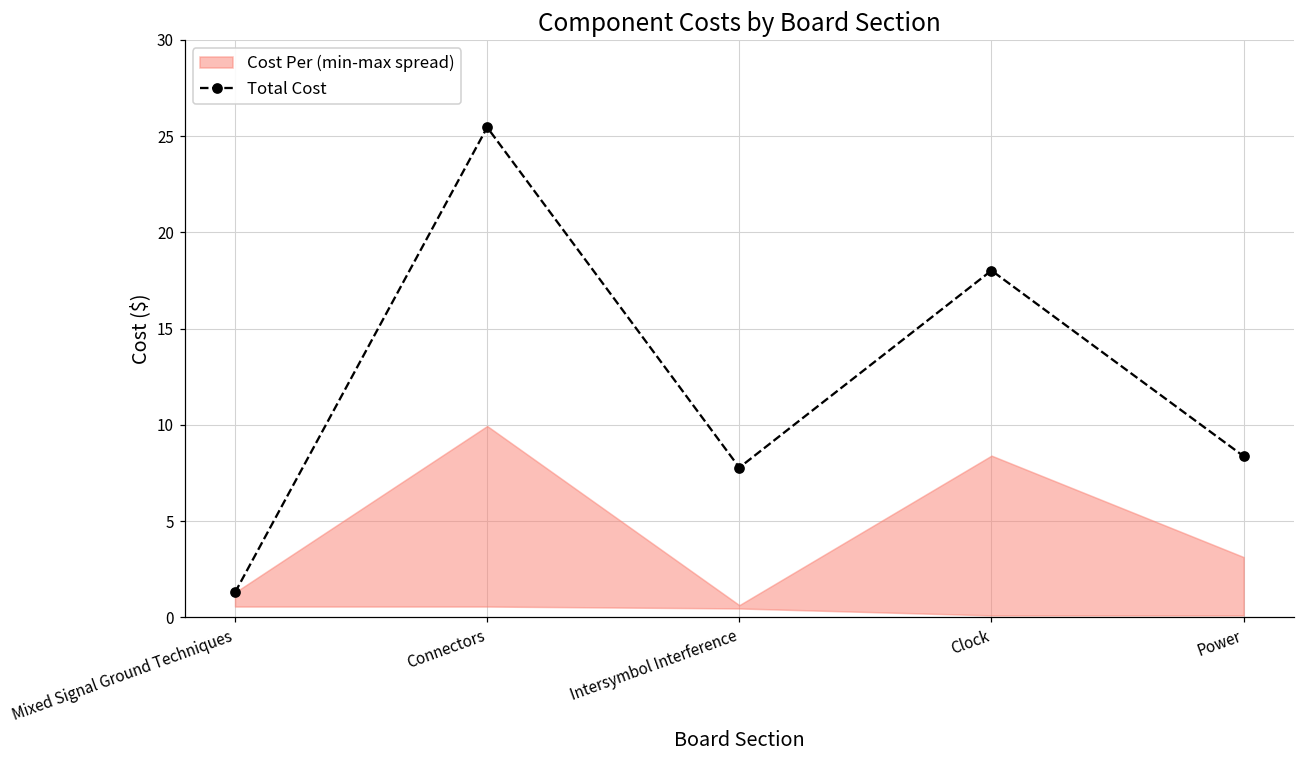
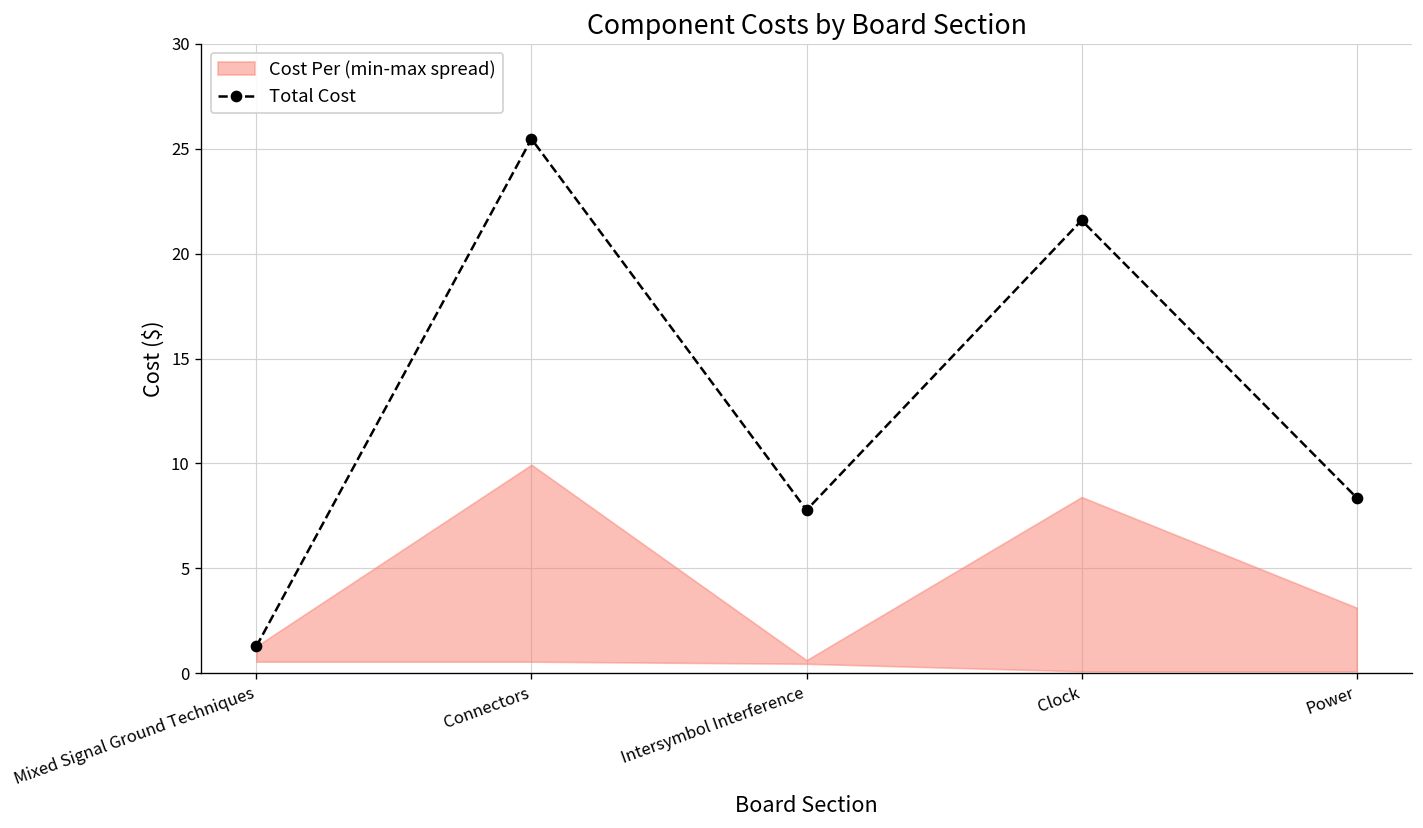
Total Cost, Clock: 18.0 -> 21.6
